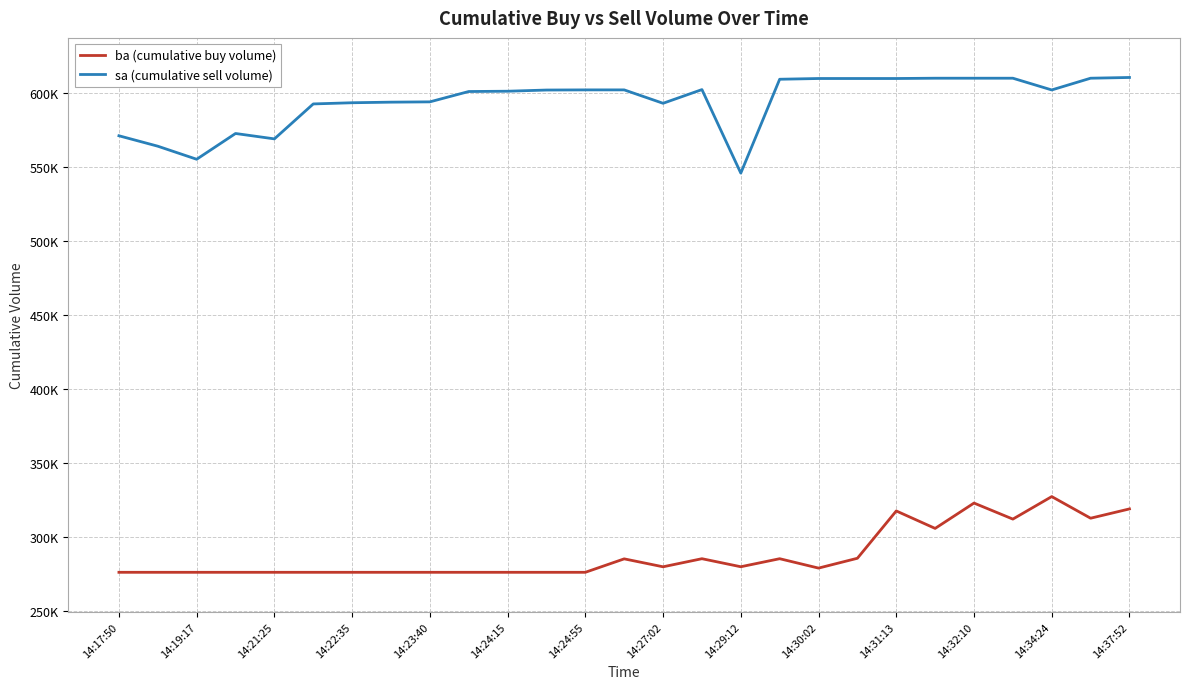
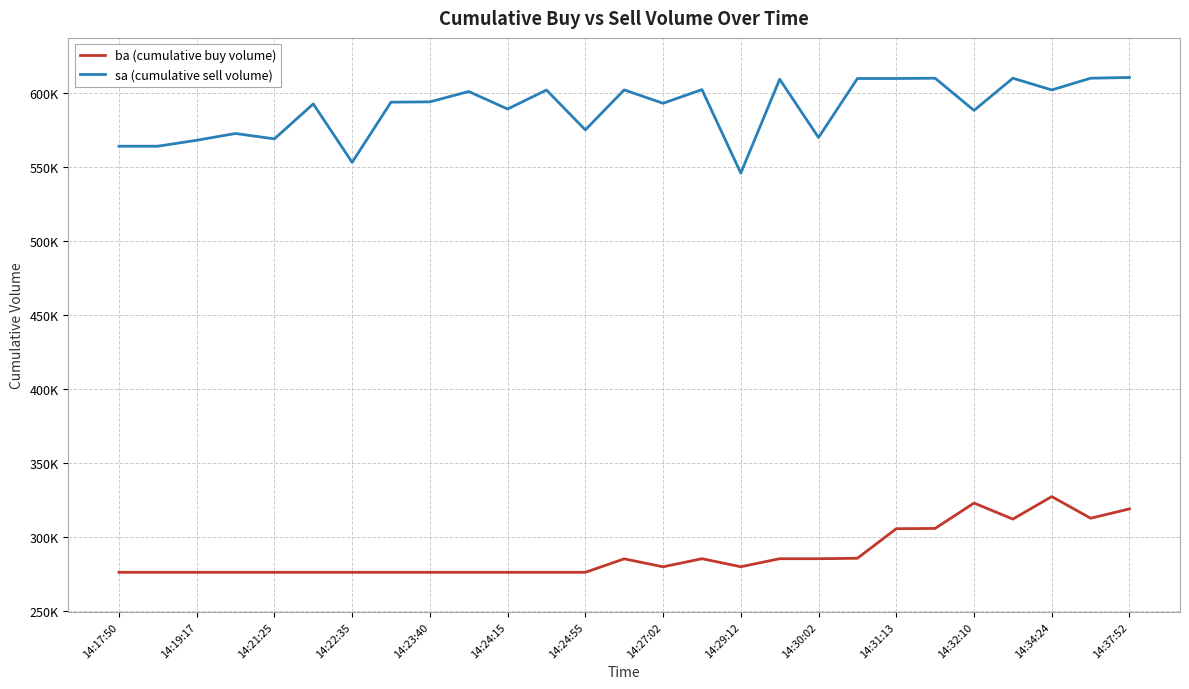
sa (cumulative sell volume), 14:17:50: 571000 -> 564000
sa (cumulative sell volume), 14:19:17: 555000 -> 568000
sa (cumulative sell volume), 14:22:35: 594000 -> 553000
sa (cumulative sell volume), 14:24:15: 601000 -> 589000
sa (cumulative sell volume), 14:24:55: 602000 -> 575000
ba (cumulative buy volume), 14:30:02: 279000 -> 285000
sa (cumulative sell volume), 14:30:02: 610000 -> 570000
ba (cumulative buy volume), 14:31:13: 317000 -> 305000
sa (cumulative sell volume), 14:32:10: 610000 -> 588000
